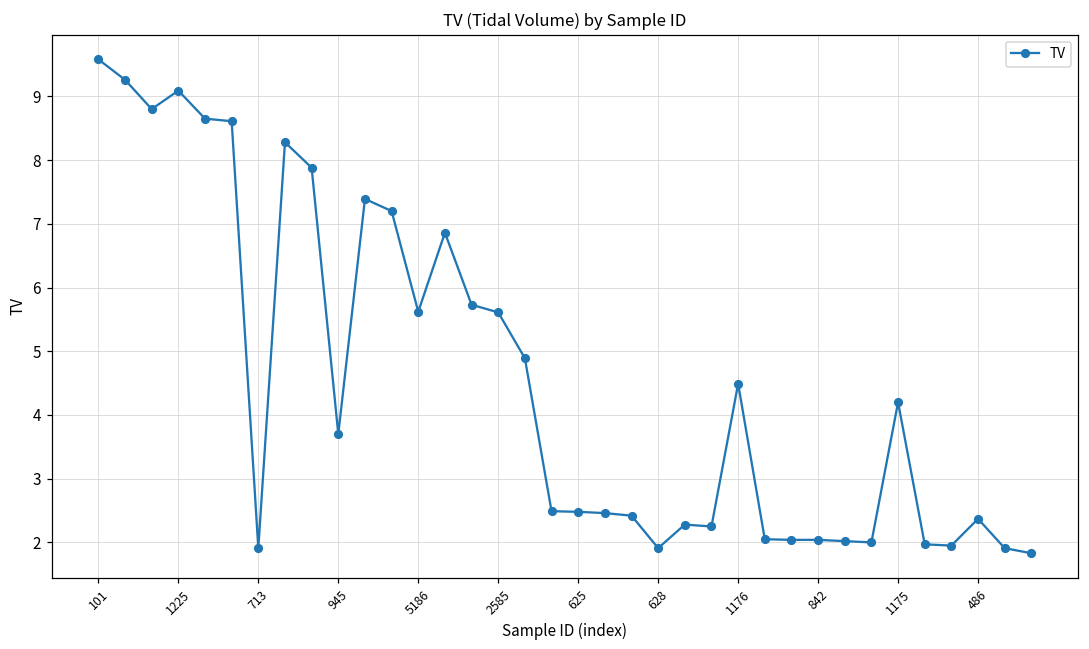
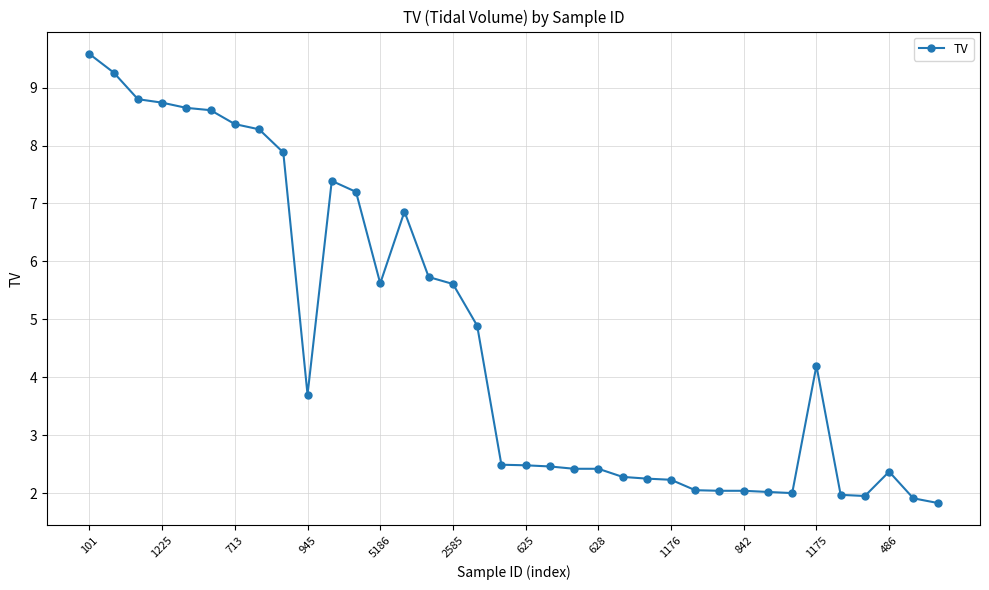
1225: 9.1 -> 8.7
713: 1.9 -> 8.4
628: 1.9 -> 2.4
1176: 4.5 -> 2.2
